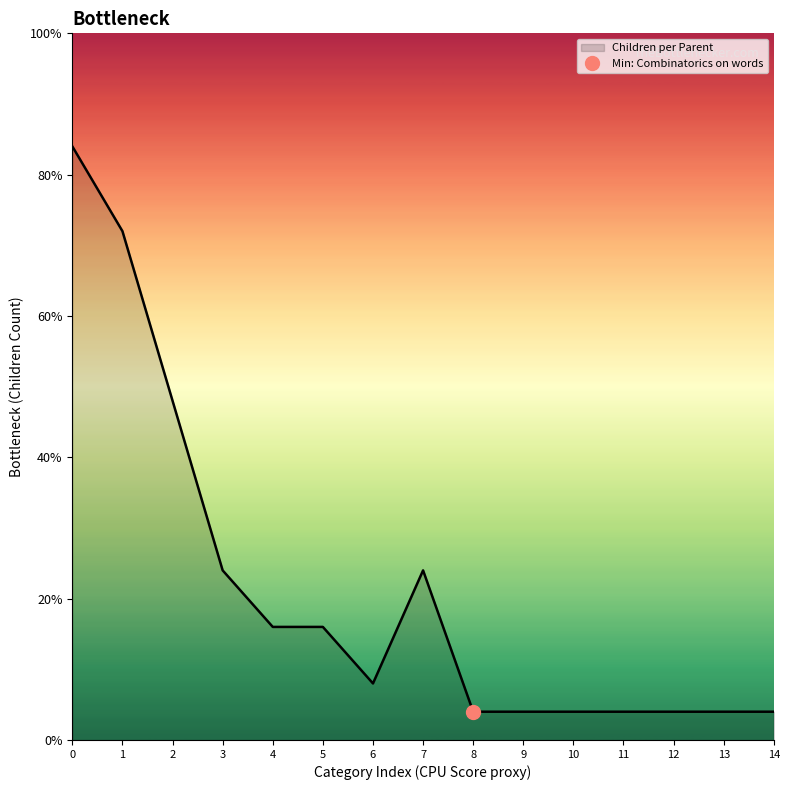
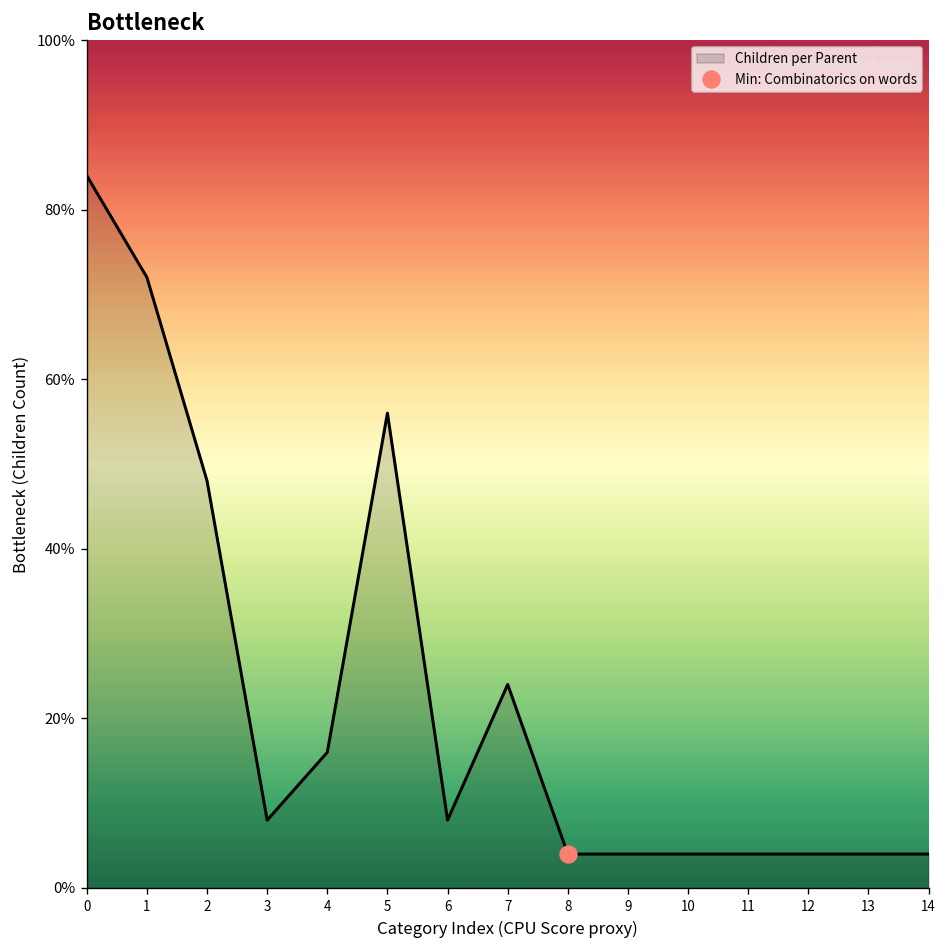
Children per Parent, 3: 24% -> 8%
Children per Parent, 5: 16% -> 56%
